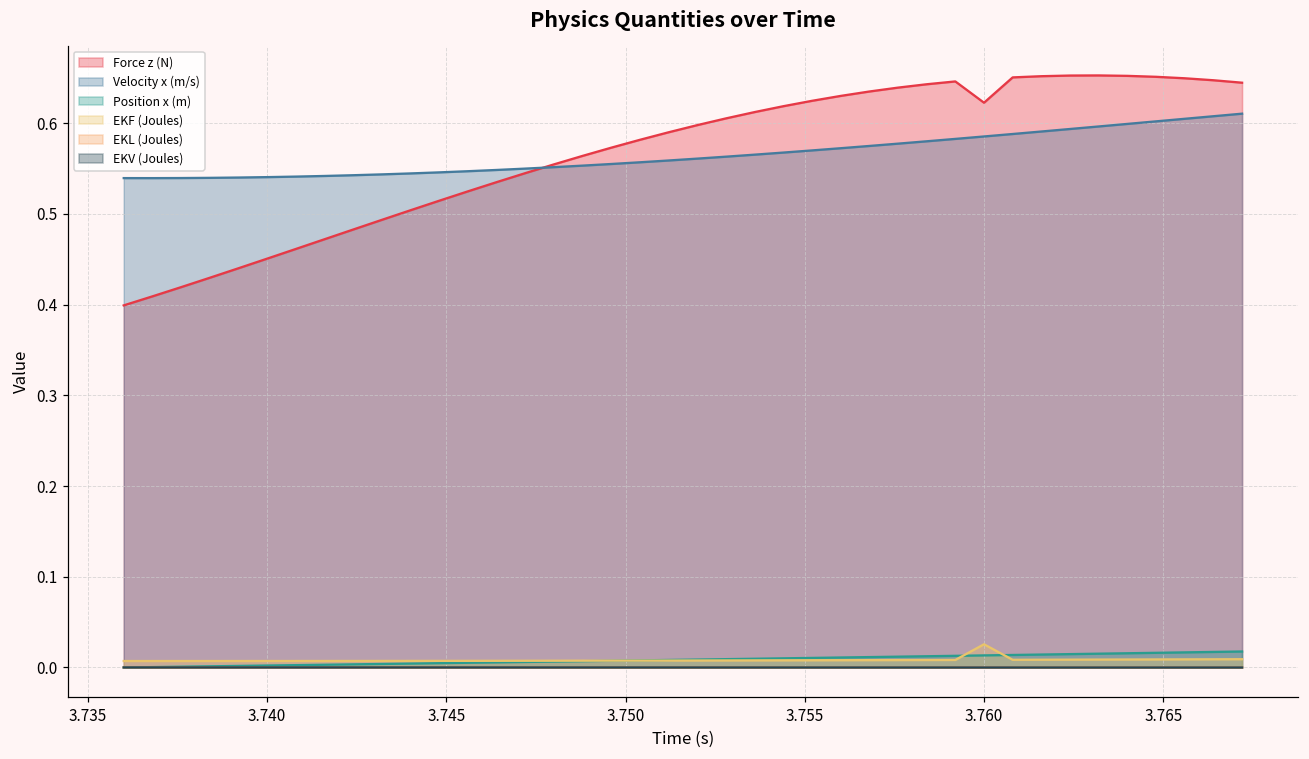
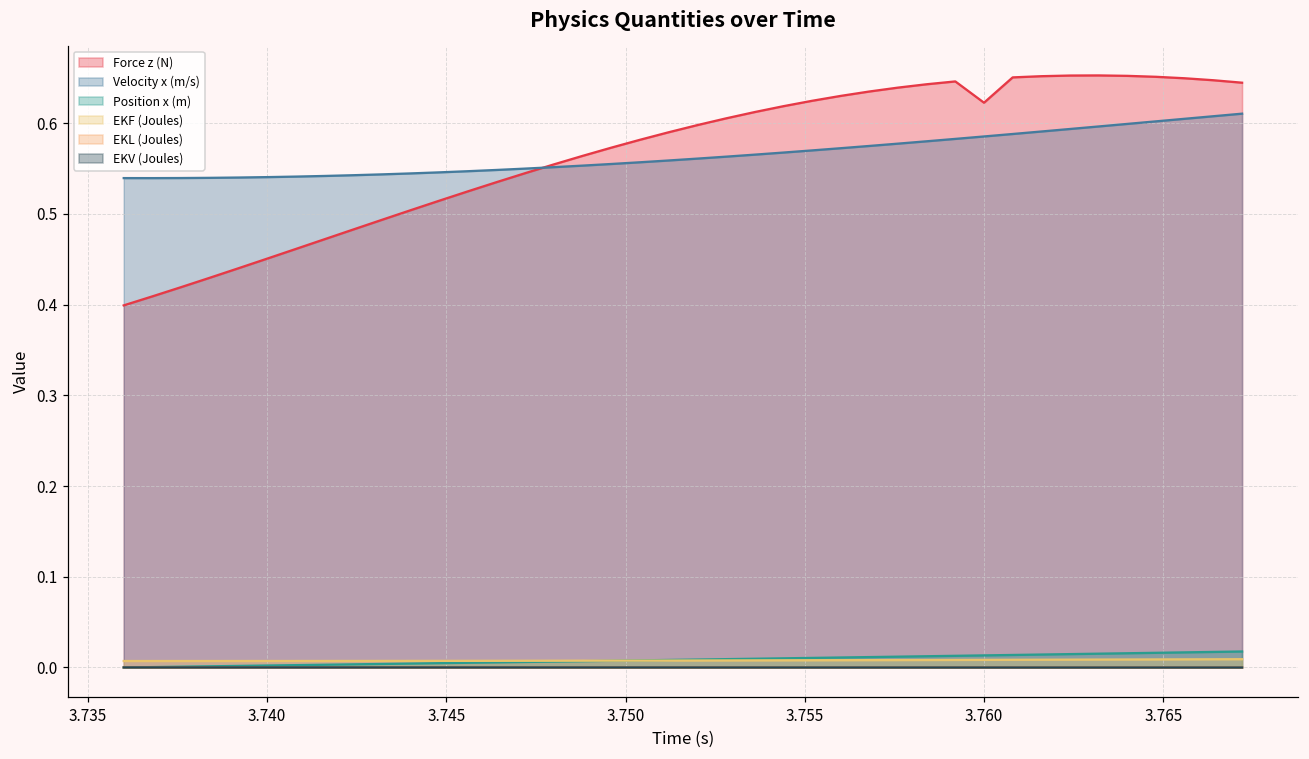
EKF (Joules), 3.760: 0.03 -> 0.01
